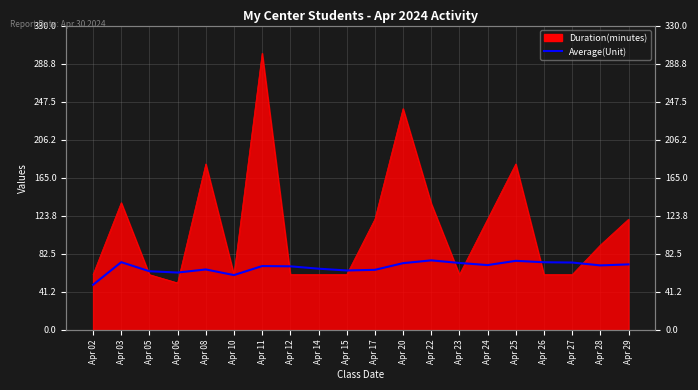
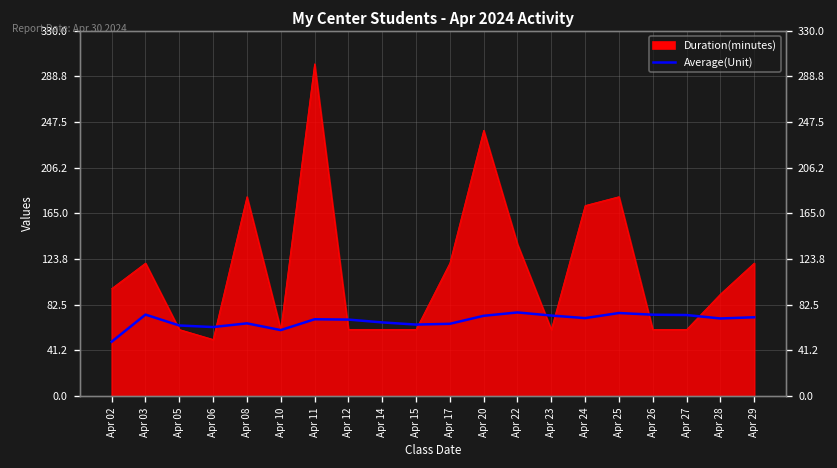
Duration(minutes), Apr 02: 60 -> 100
Duration(minutes), Apr 03: 140 -> 120
Duration(minutes), Apr 24: 120 -> 170
